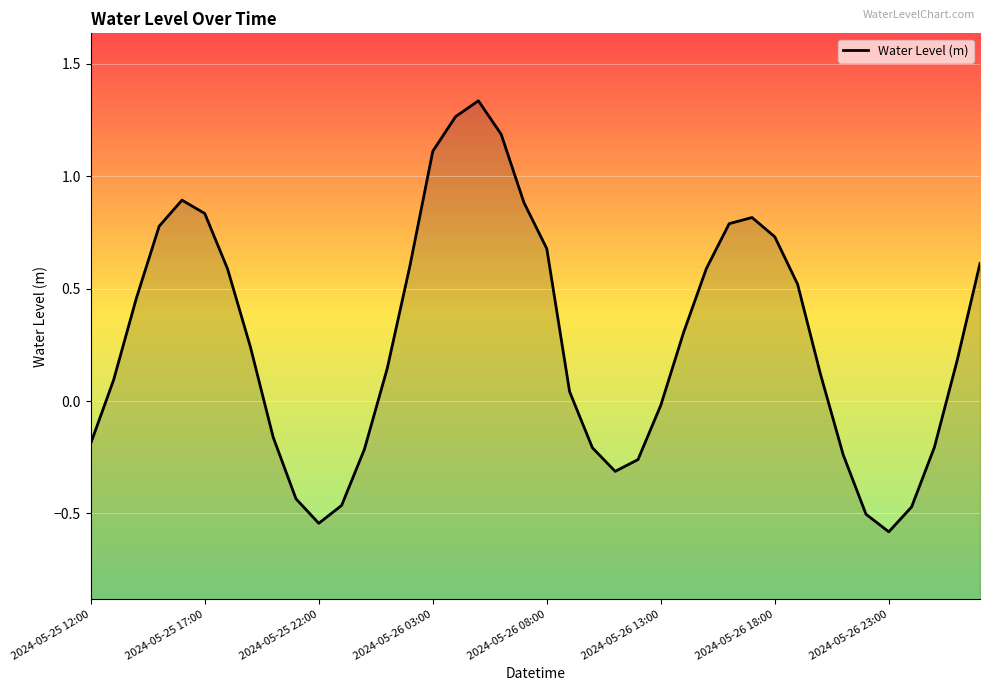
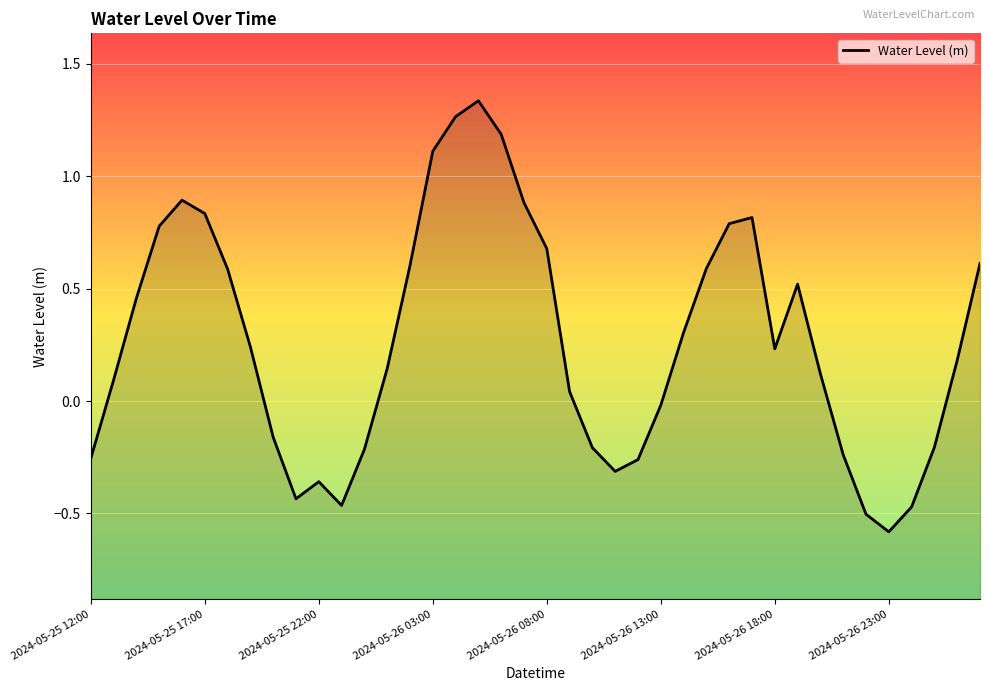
2024-05-25 12:00: -0.19 -> -0.26
2024-05-25 22:00: -0.54 -> -0.36
2024-05-26 18:00: 0.73 -> 0.23
